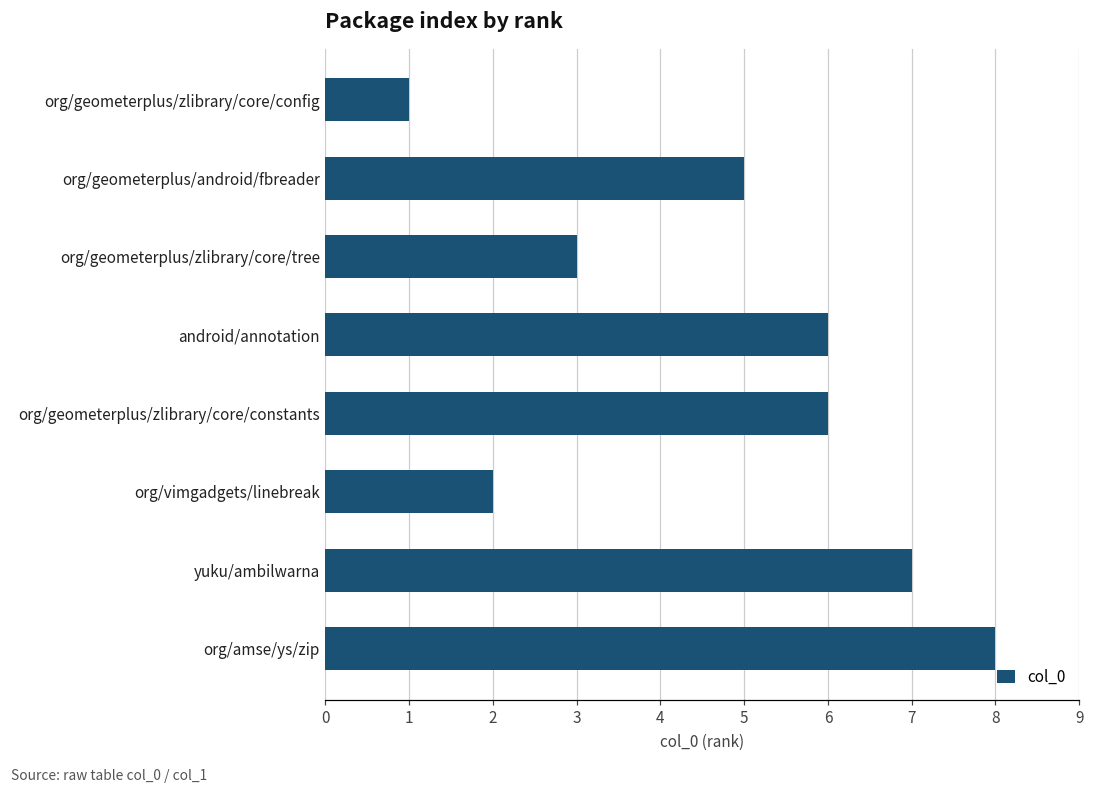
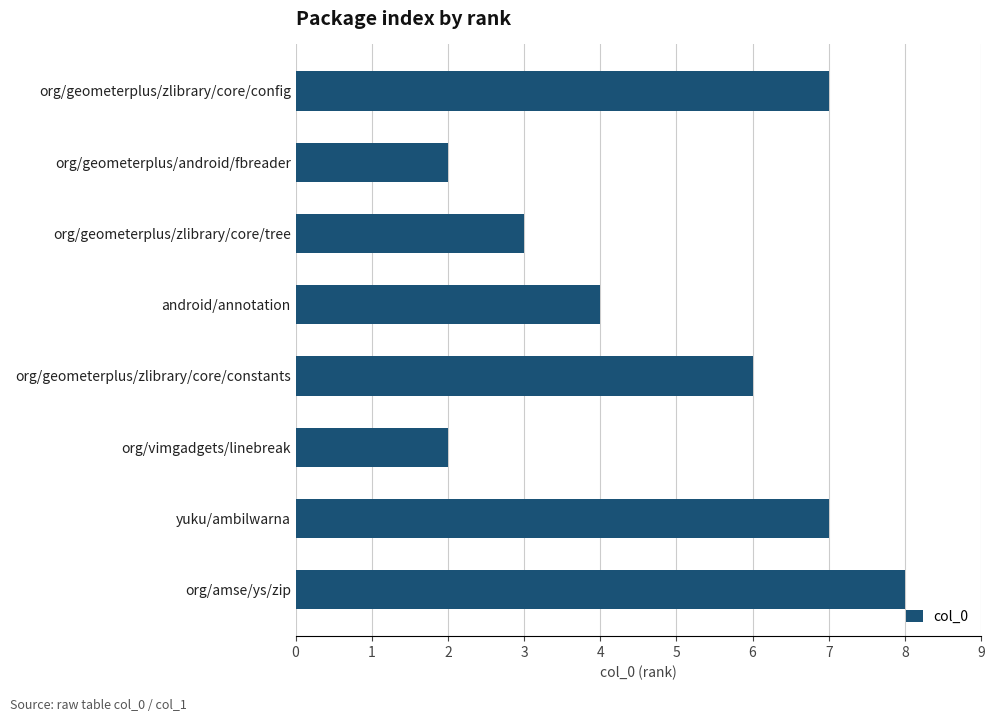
org/geometerplus/zlibrary/core/config: 1 -> 7
org/geometerplus/android/fbreader: 5 -> 2
android/annotation: 6 -> 4
